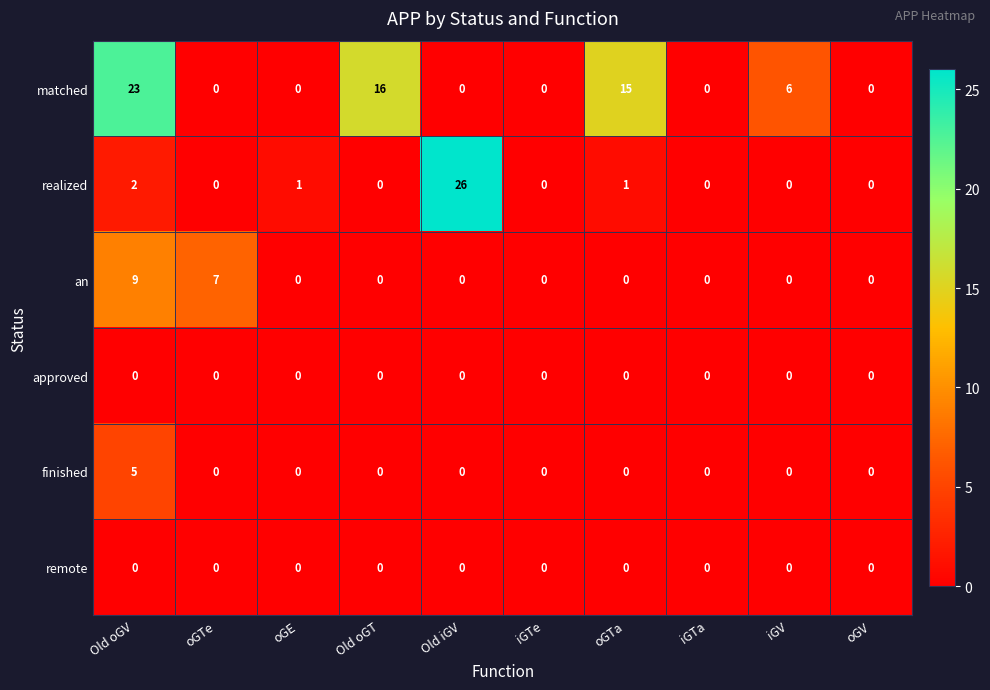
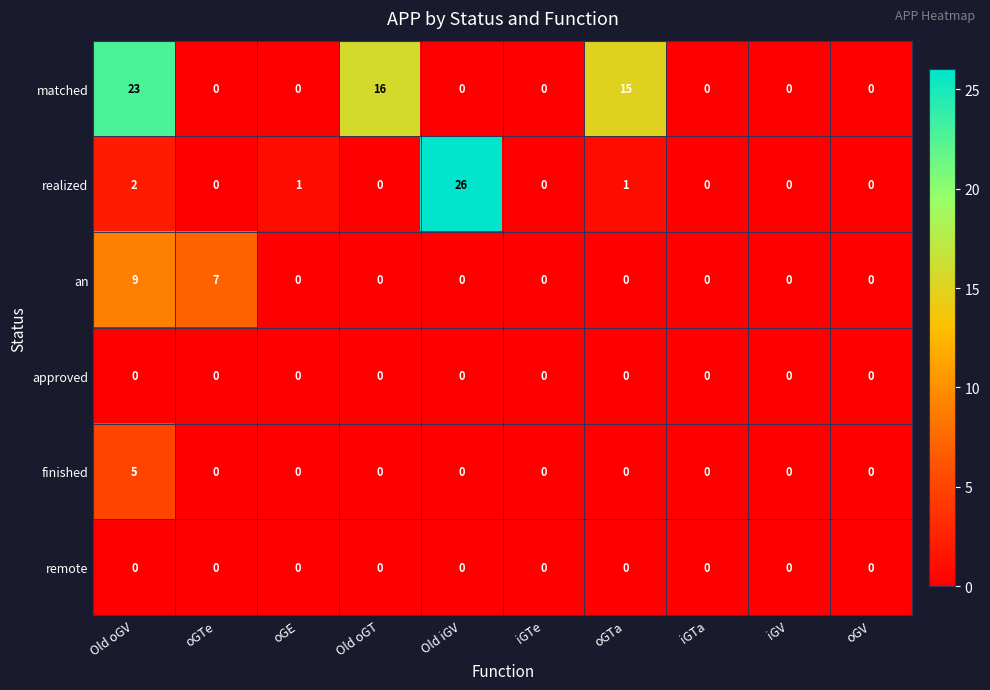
matched, iGV: 6 -> 0
